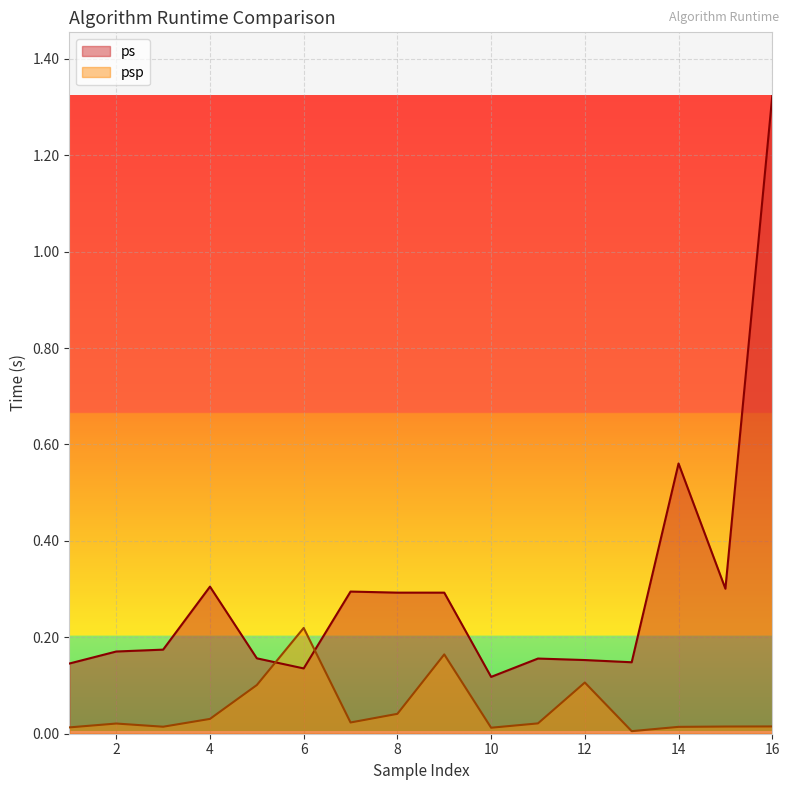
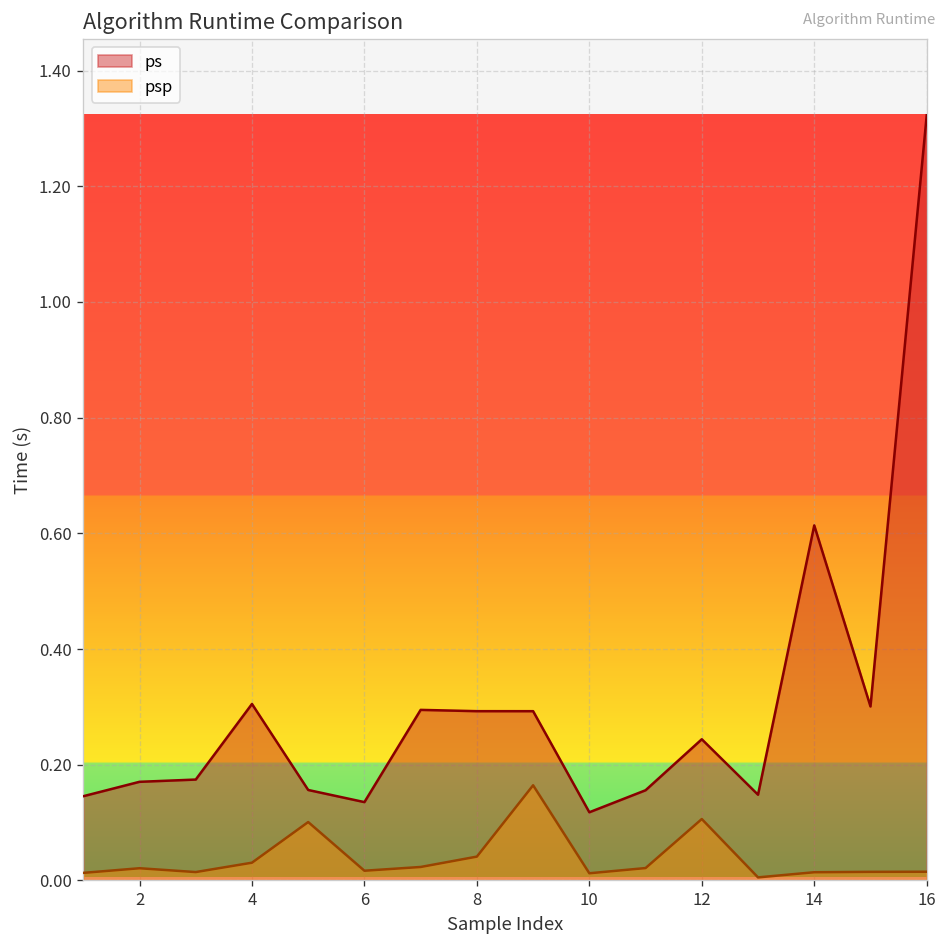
psp, 6: 0.22 -> 0.02
ps, 12: 0.15 -> 0.24
ps, 14: 0.56 -> 0.61
